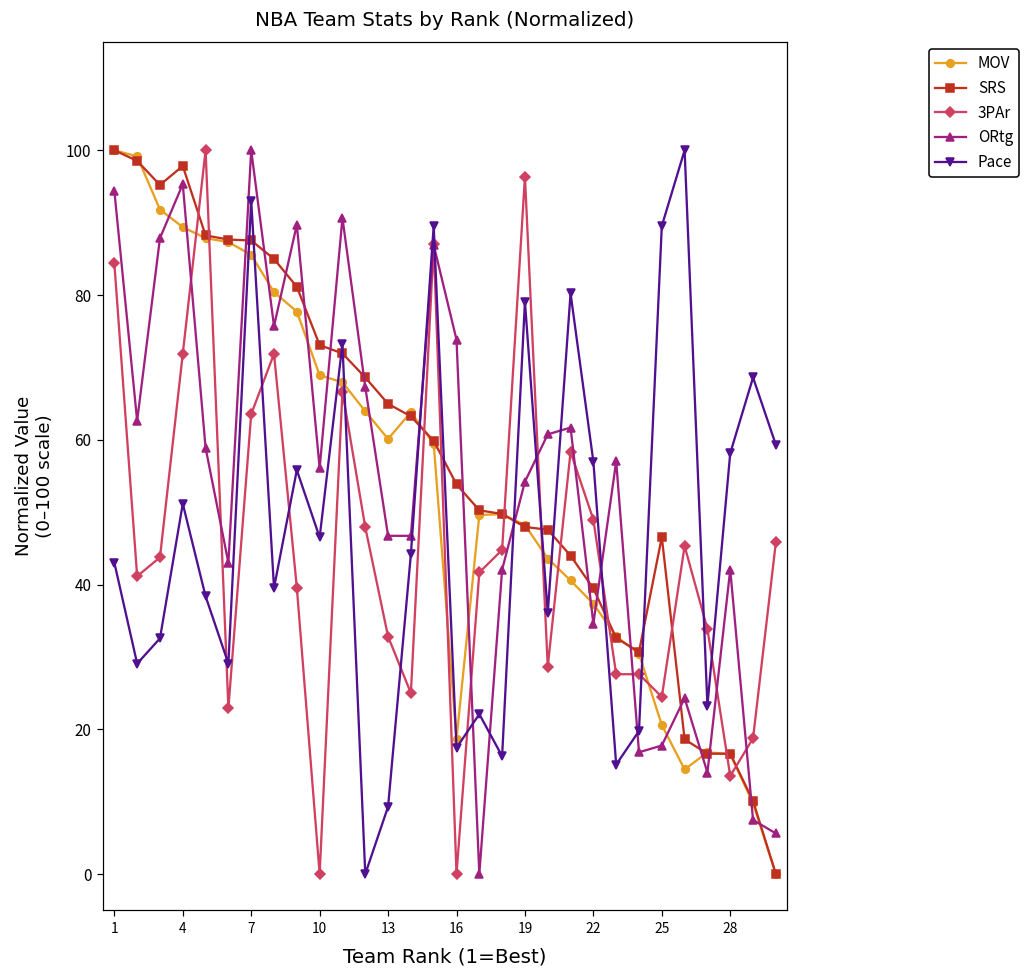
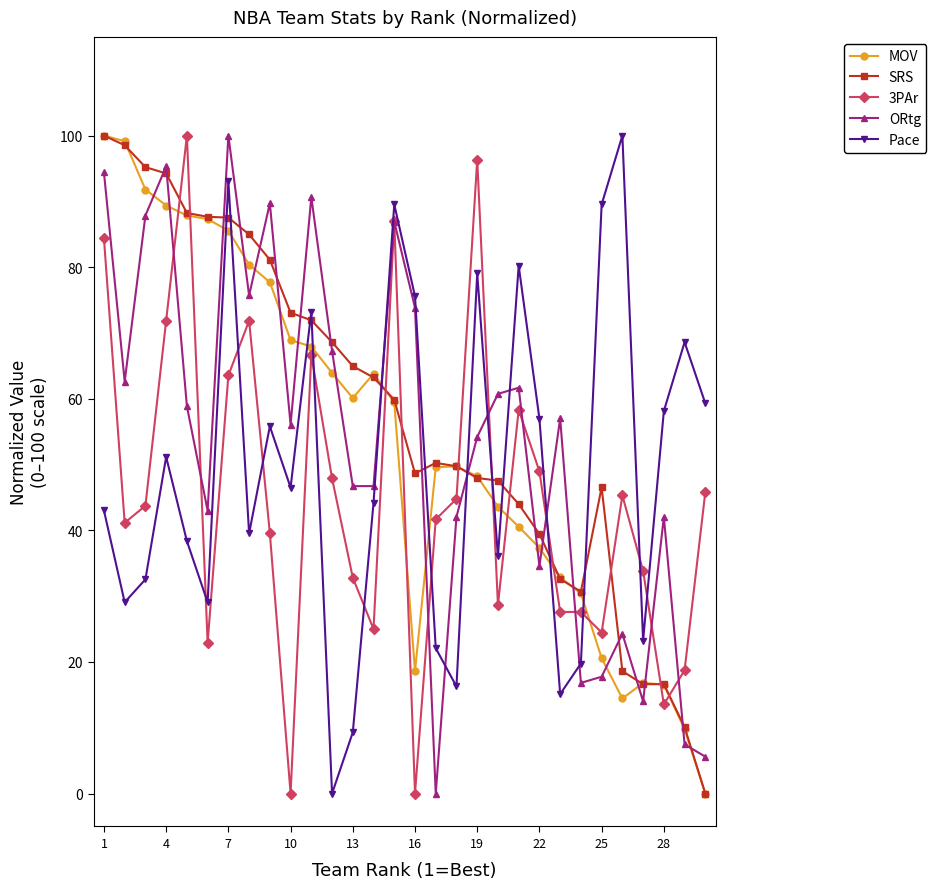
SRS, 4: 98 -> 94
SRS, 16: 54 -> 49
Pace, 16: 17 -> 76
